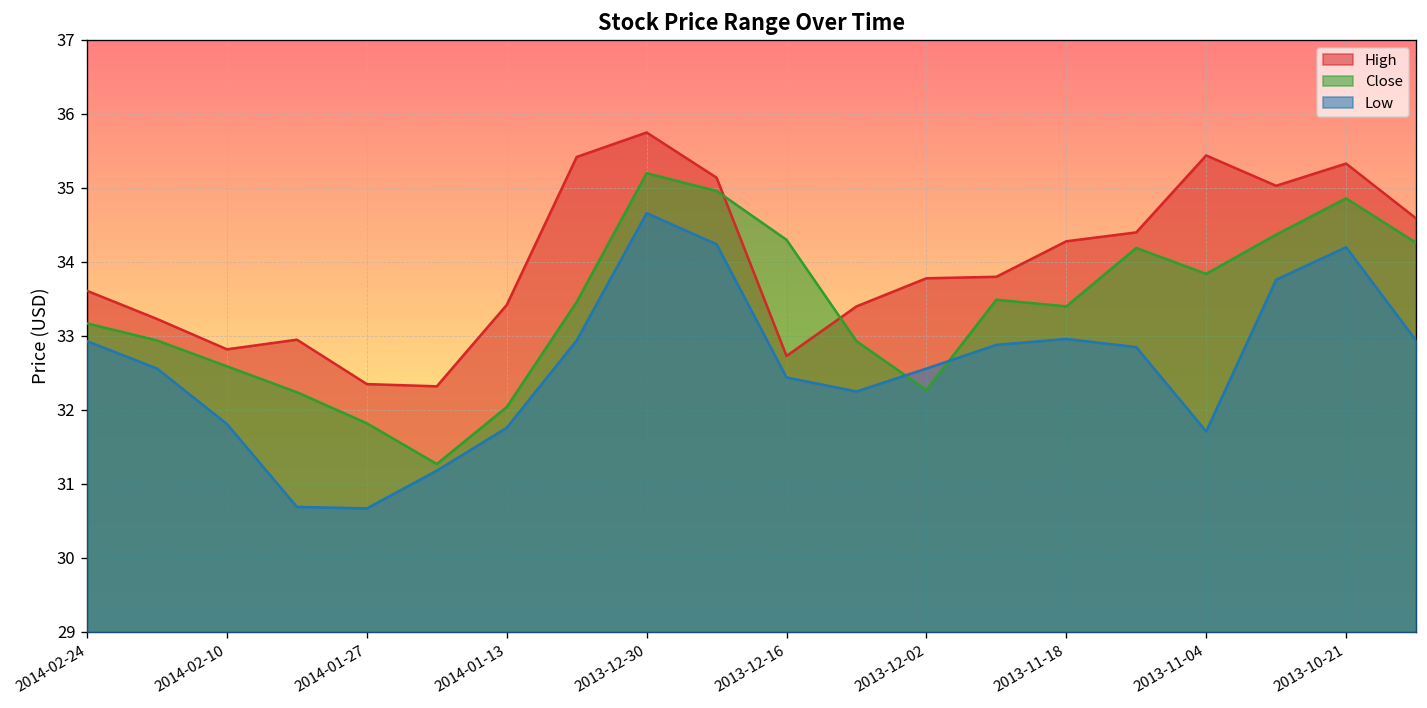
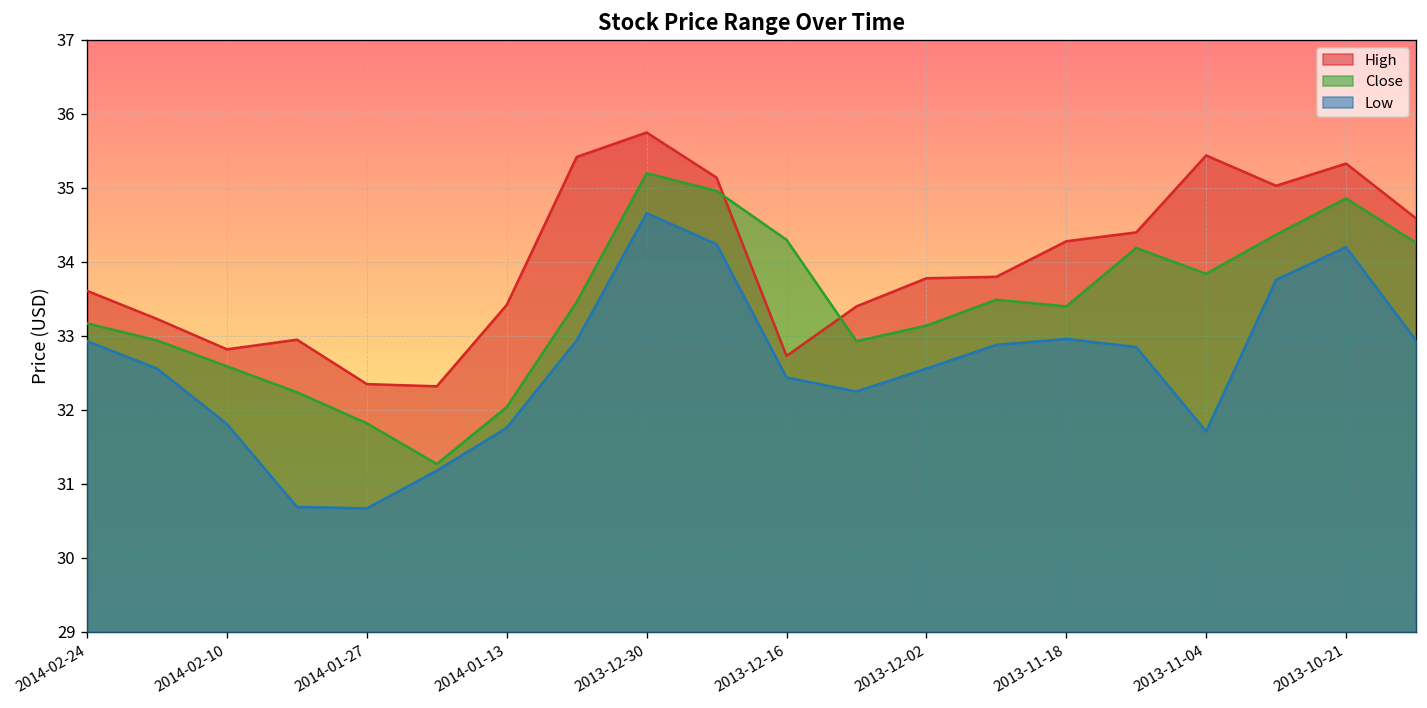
Close, 2013-12-02: 32.3 -> 33.1
